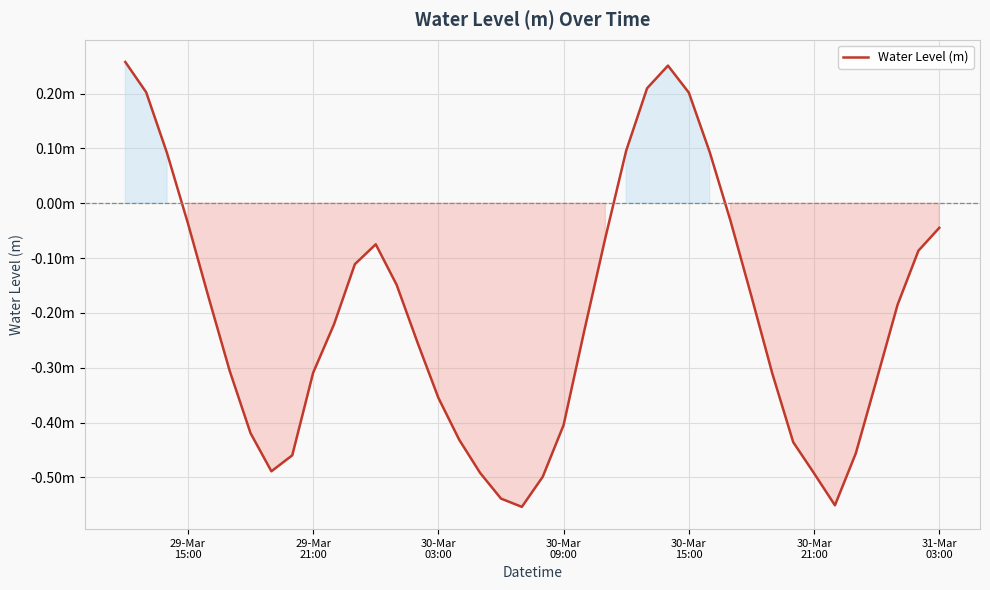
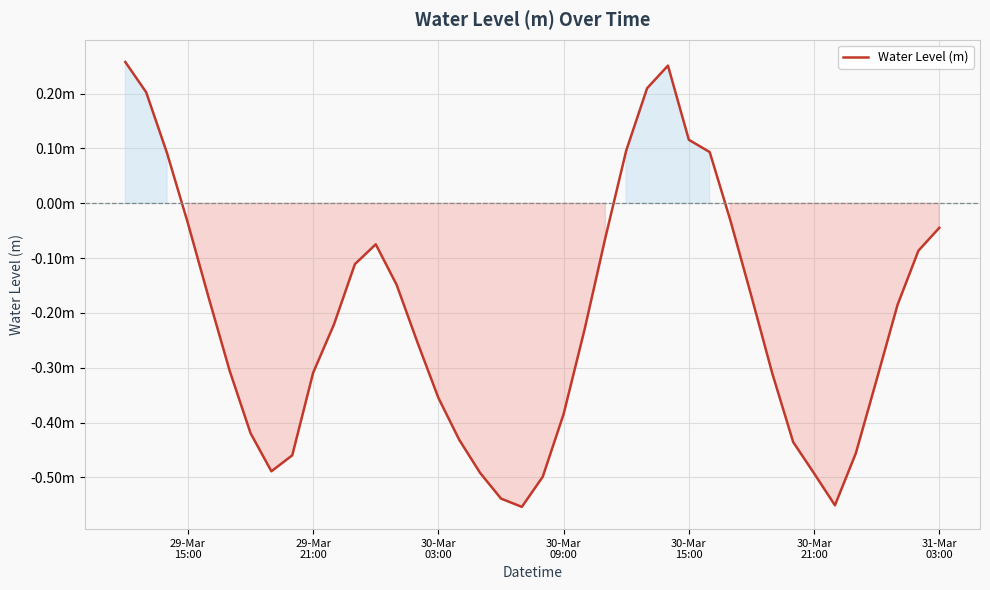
30-Mar 09:00: -0.40m -> -0.38m
30-Mar 15:00: 0.20m -> 0.12m
